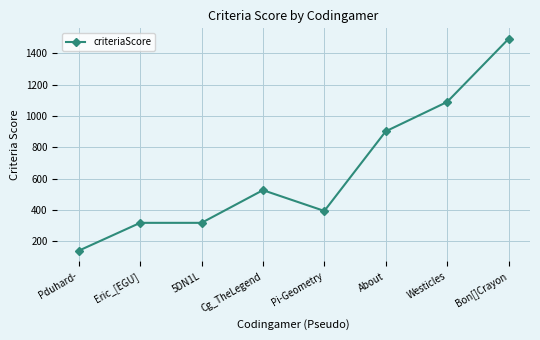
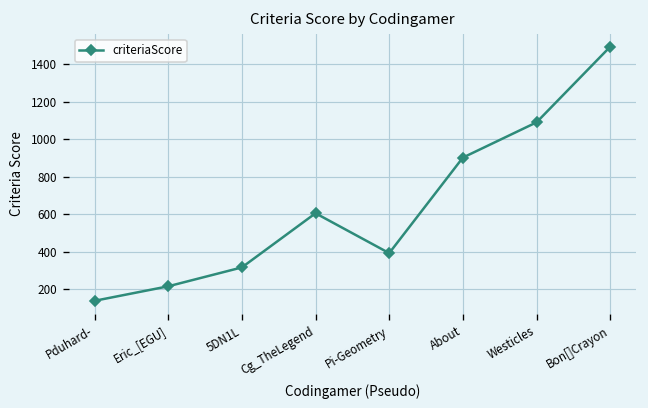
Eric_[EGU]: 320 -> 220
Cg_TheLegend: 530 -> 610
